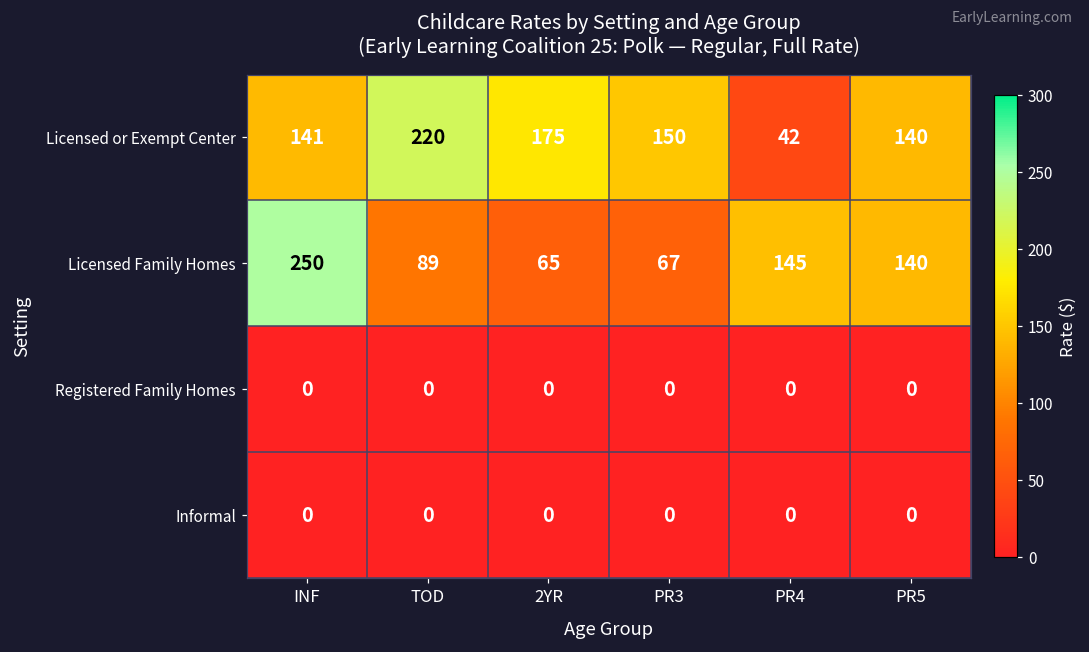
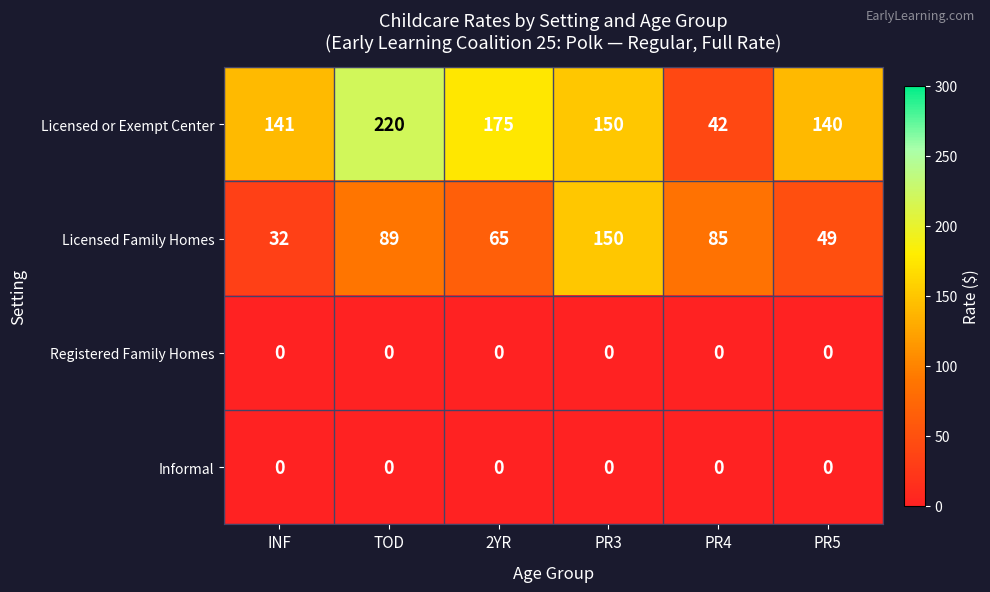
Licensed Family Homes, INF: 250 -> 32
Licensed Family Homes, PR3: 67 -> 150
Licensed Family Homes, PR4: 145 -> 85
Licensed Family Homes, PR5: 140 -> 49
